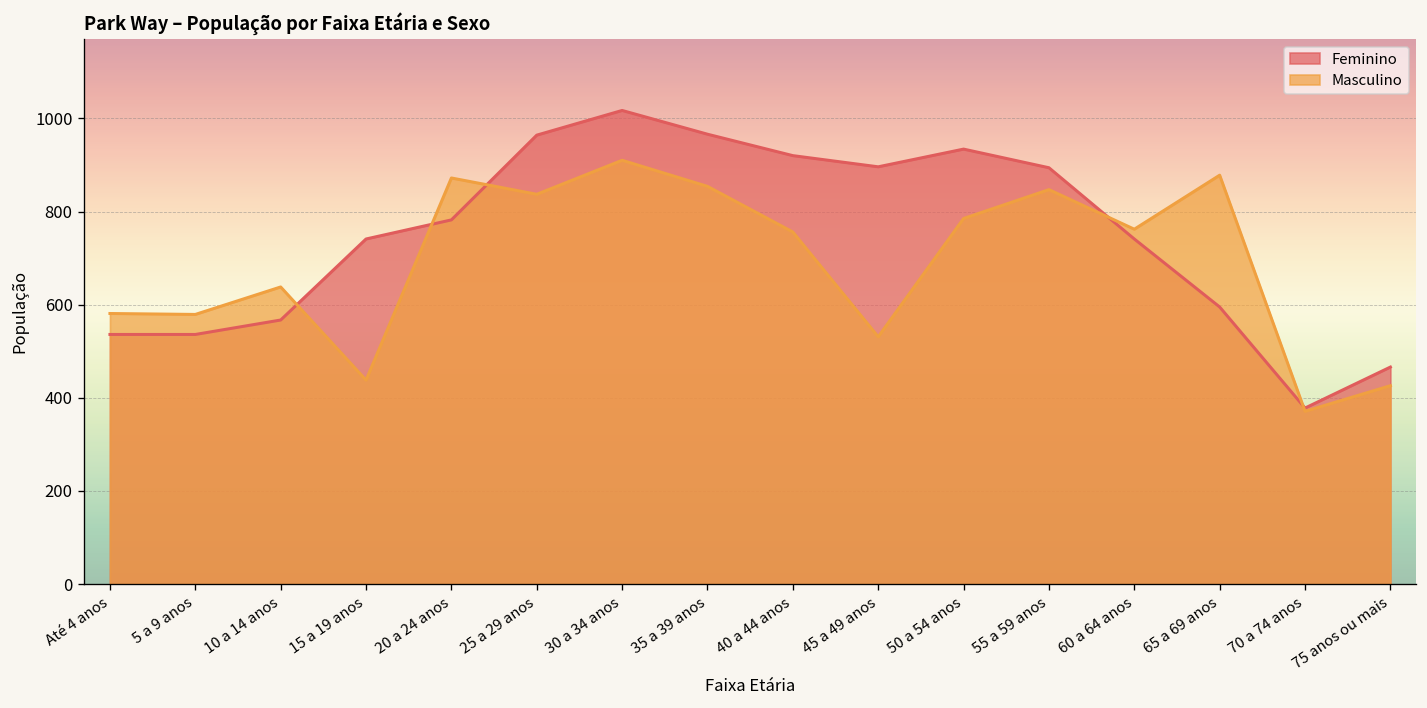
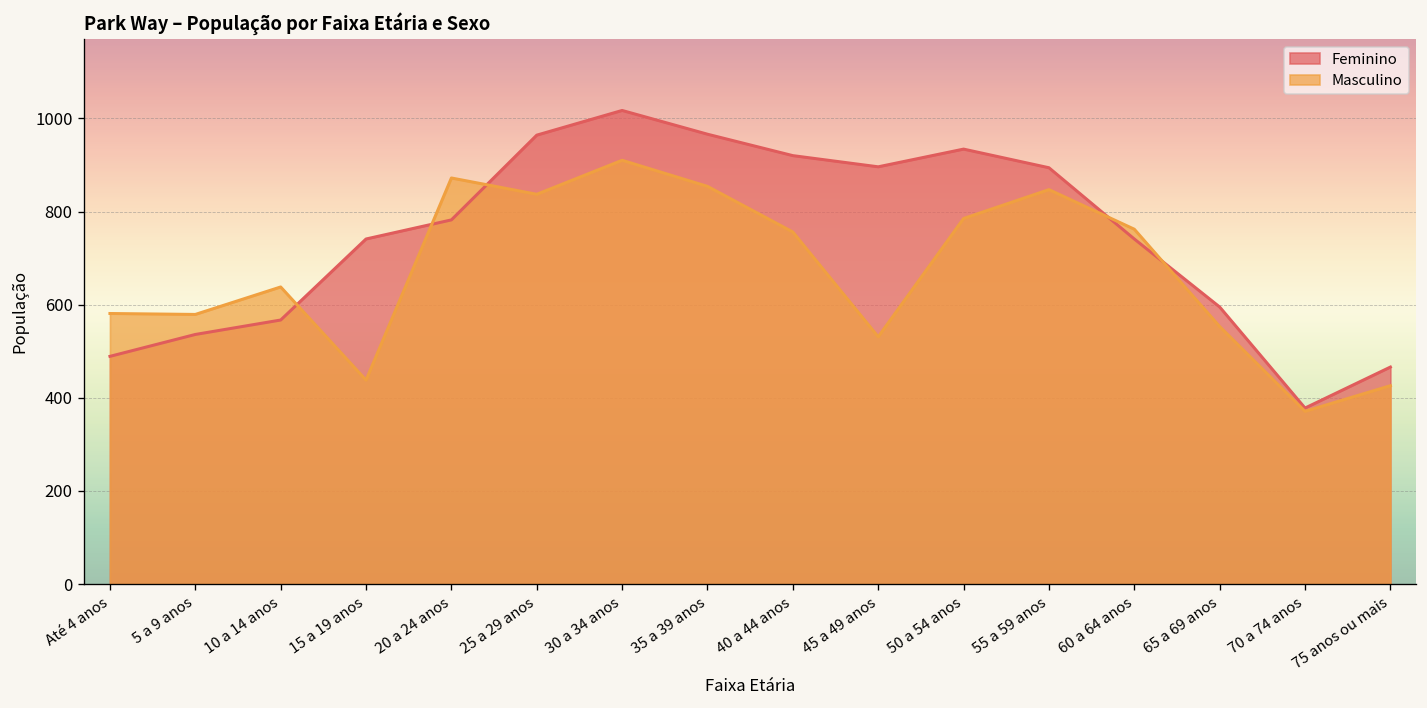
Feminino, Até 4 anos: 540 -> 490
Masculino, 65 a 69 anos: 880 -> 550
